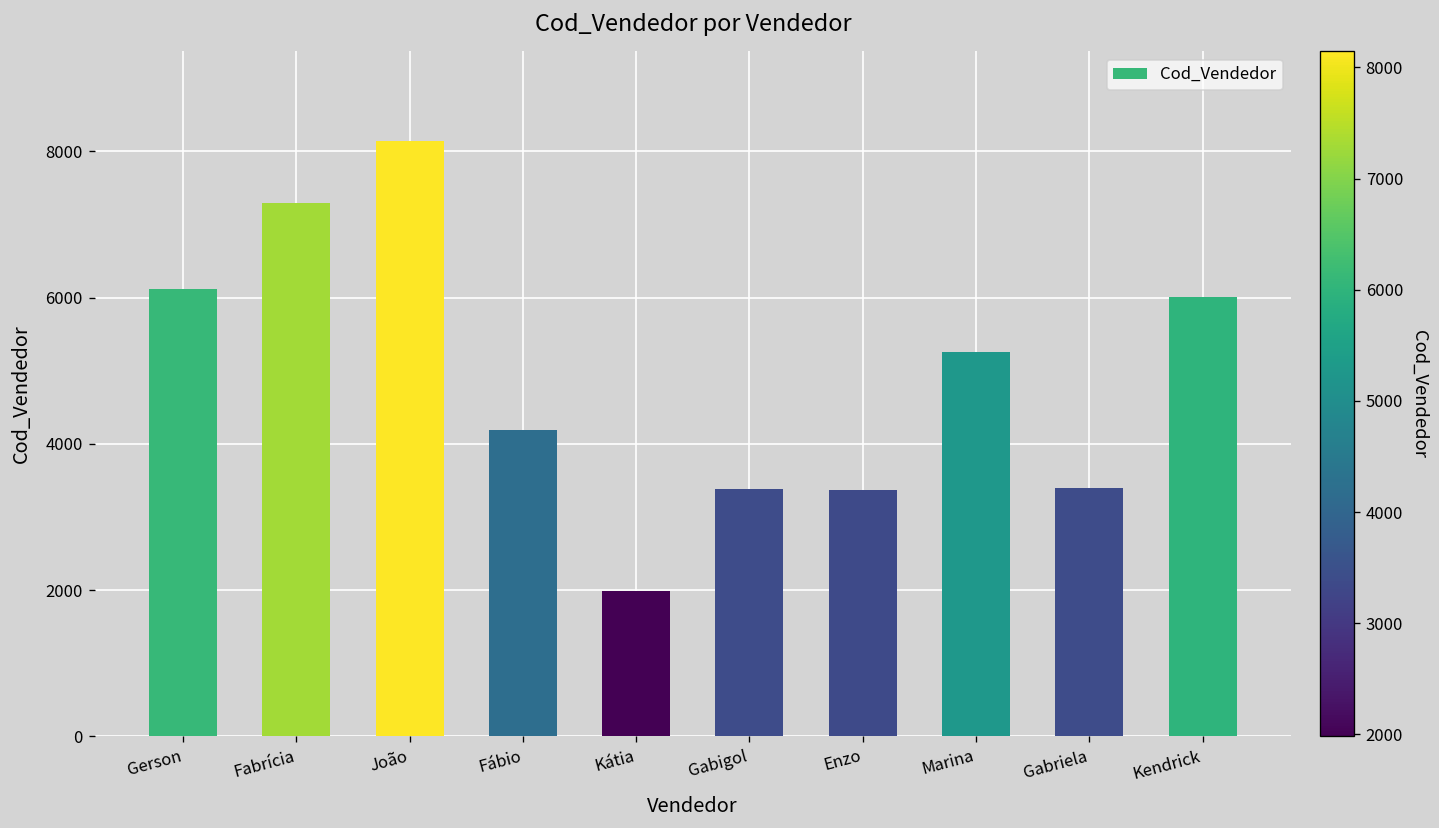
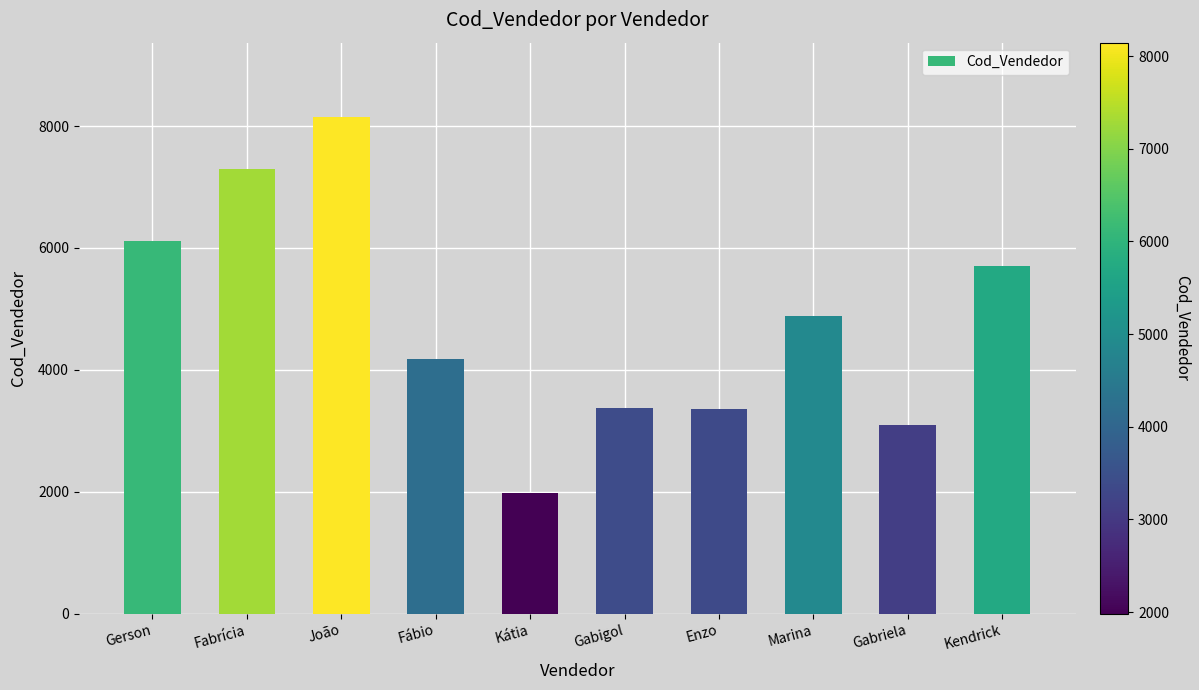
Marina: 5300 -> 4900
Gabriela: 3400 -> 3100
Kendrick: 6000 -> 5700
